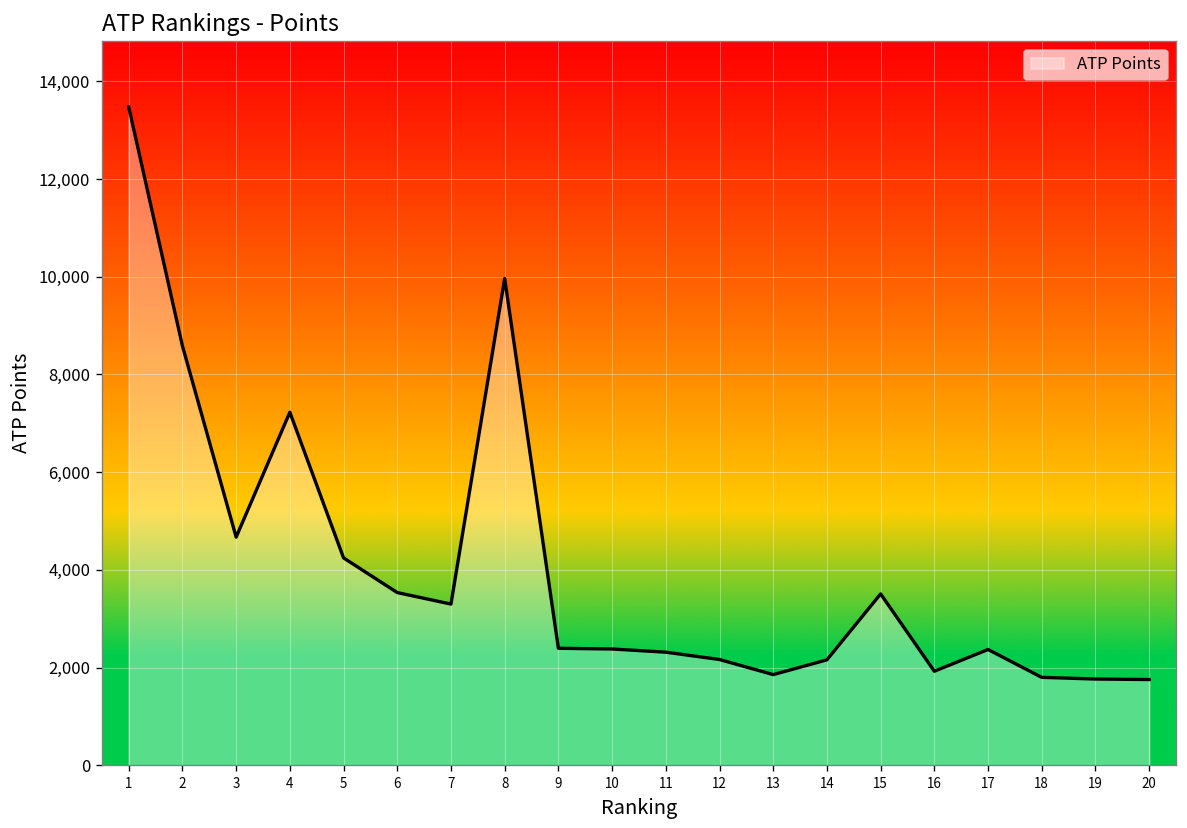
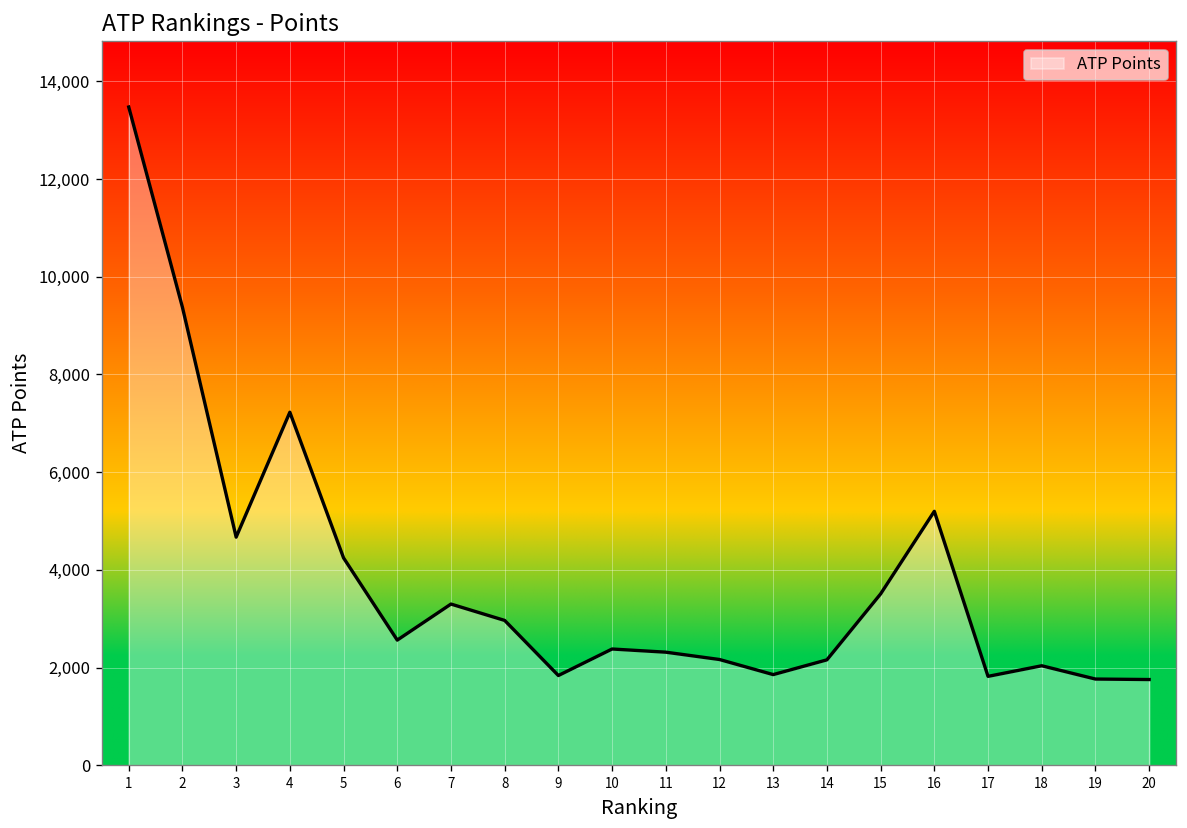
2: 8,600 -> 9,400
6: 3,500 -> 2,600
8: 10,000 -> 3,000
9: 2,400 -> 1,800
16: 1,900 -> 5,200
17: 2,400 -> 1,800
18: 1,800 -> 2,000
